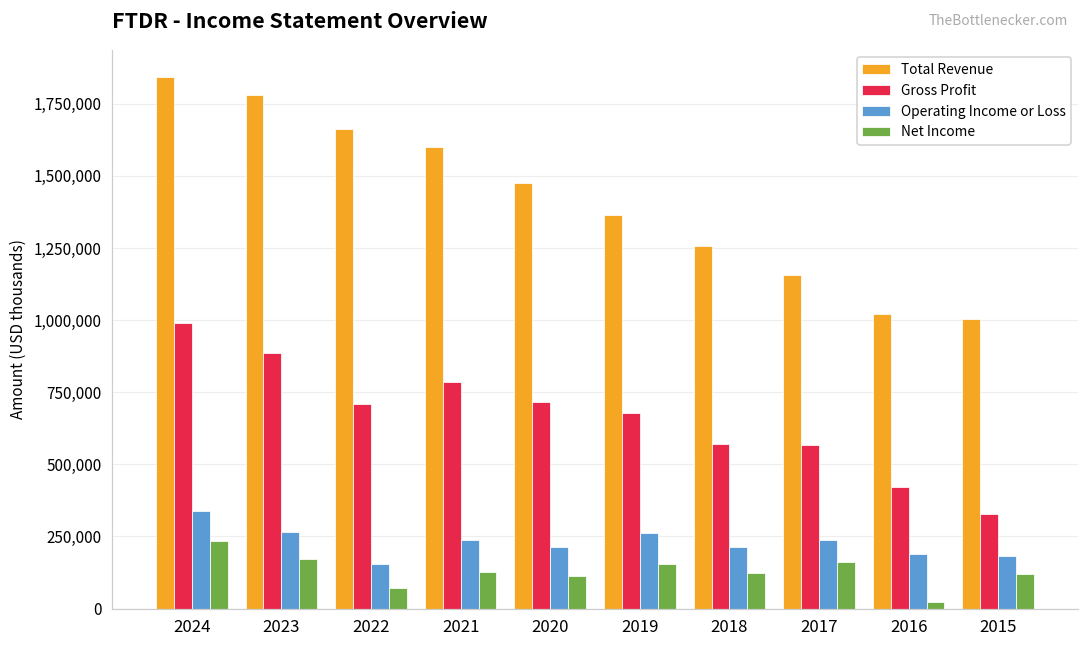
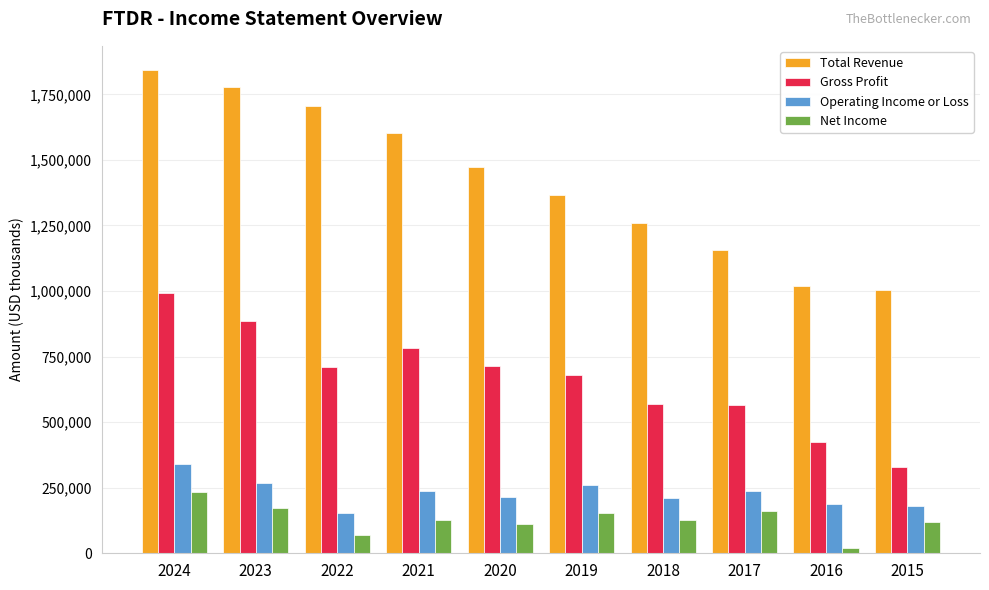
Total Revenue, 2022: 1,660,000 -> 1,710,000
